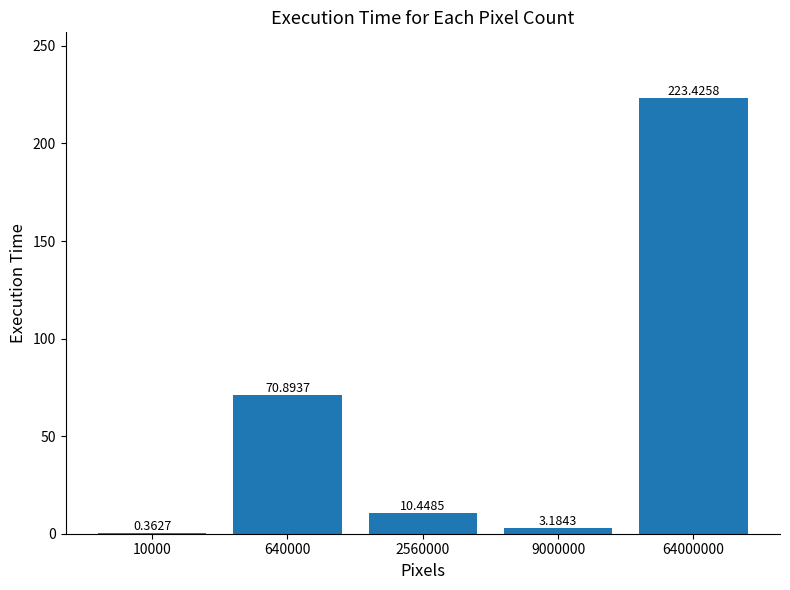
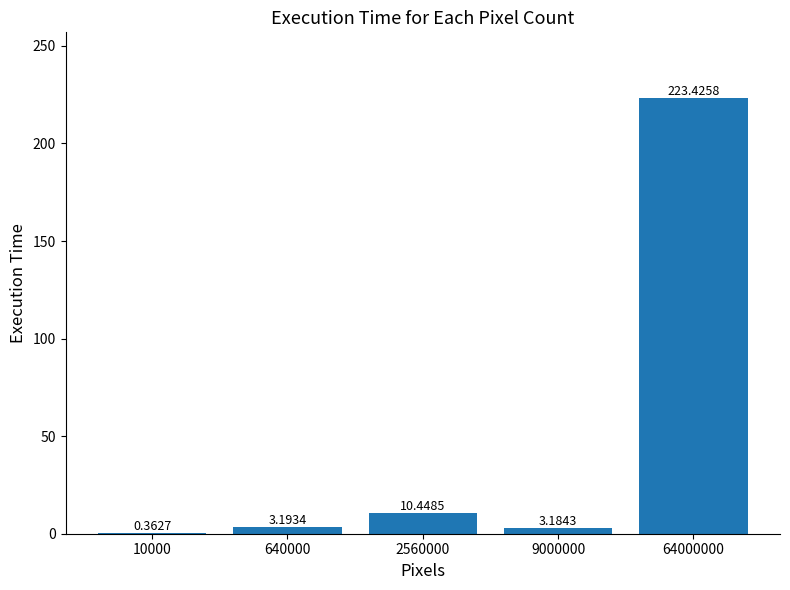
640000: 70.8937 -> 3.1934
